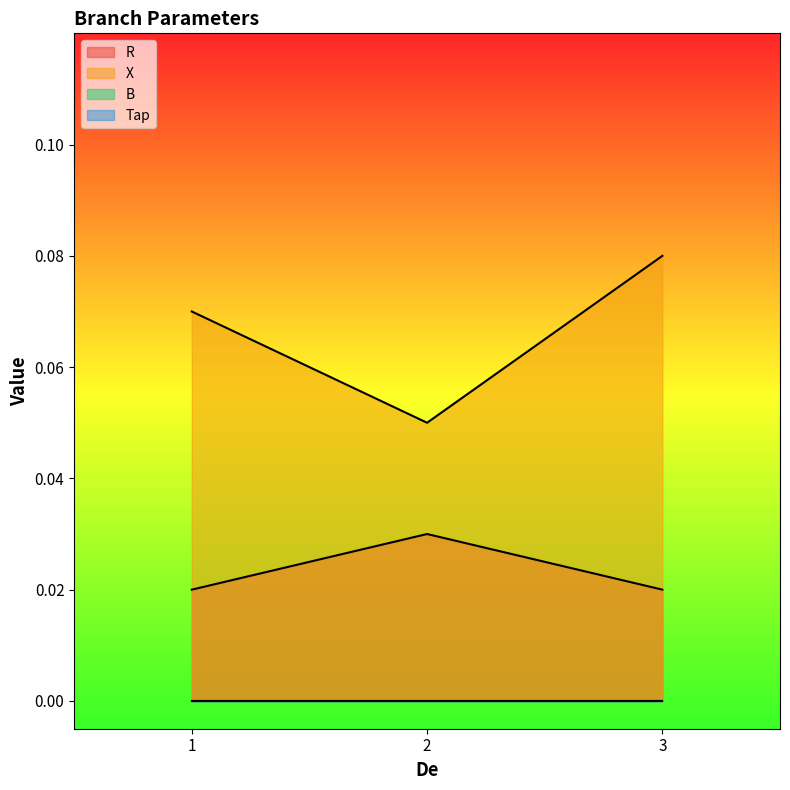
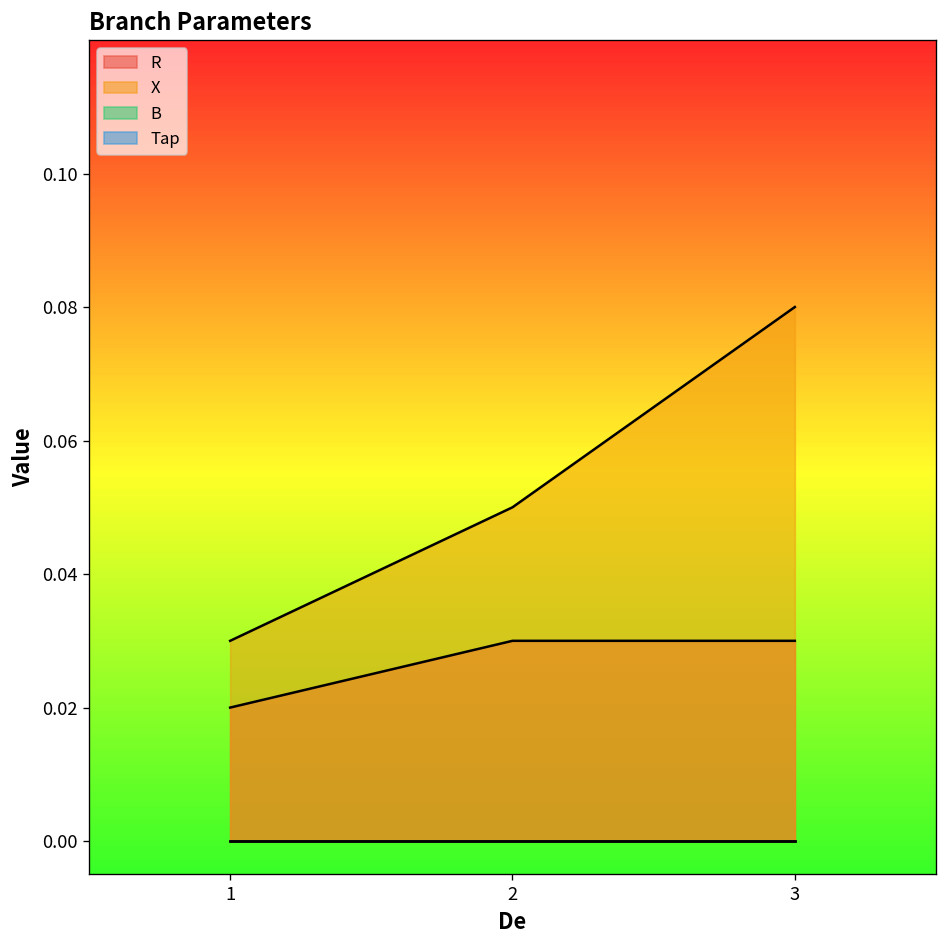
X, 1: 0.07 -> 0.03
R, 3: 0.02 -> 0.03
